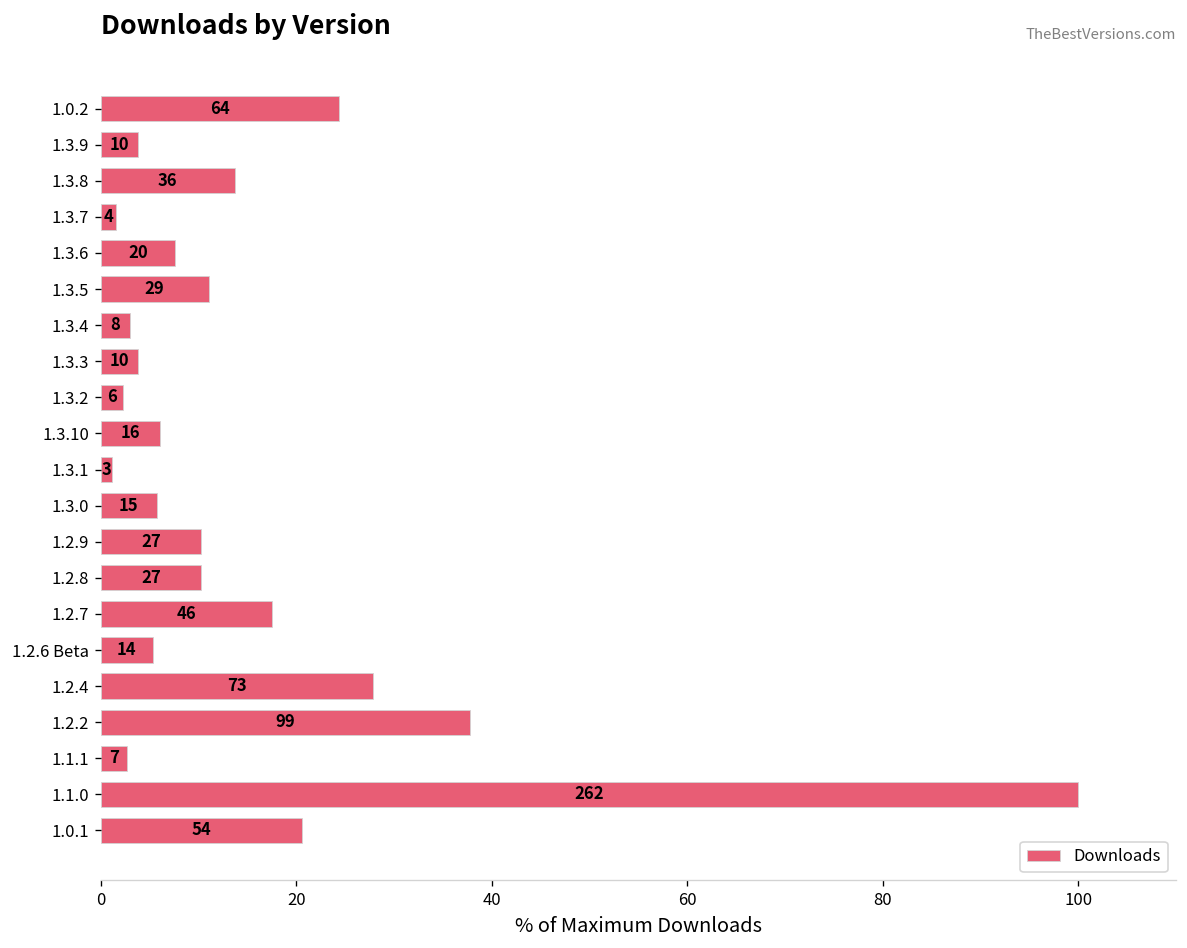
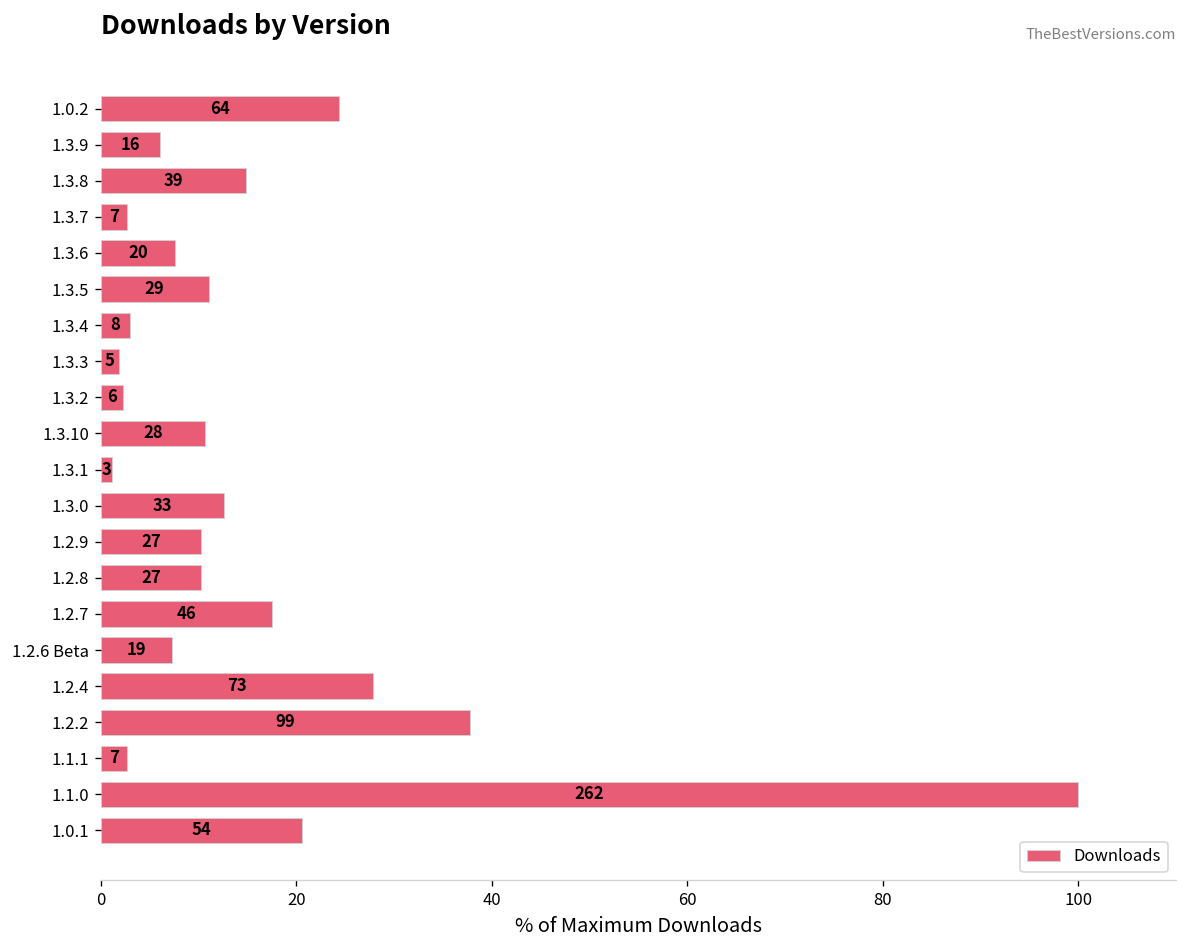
1.3.9: 10 -> 16
1.3.8: 36 -> 39
1.3.7: 4 -> 7
1.3.3: 10 -> 5
1.3.10: 16 -> 28
1.3.0: 15 -> 33
1.2.6 Beta: 14 -> 19
